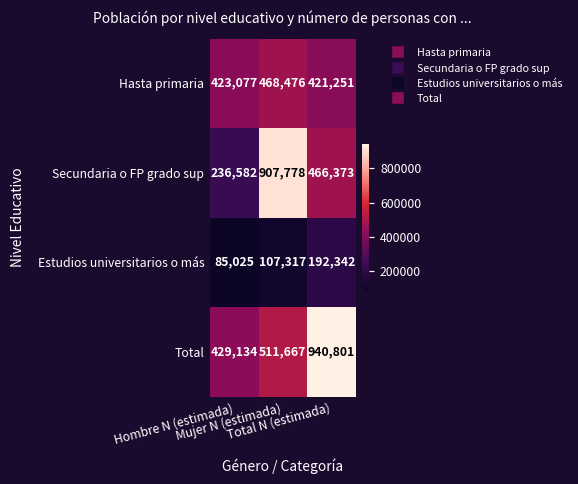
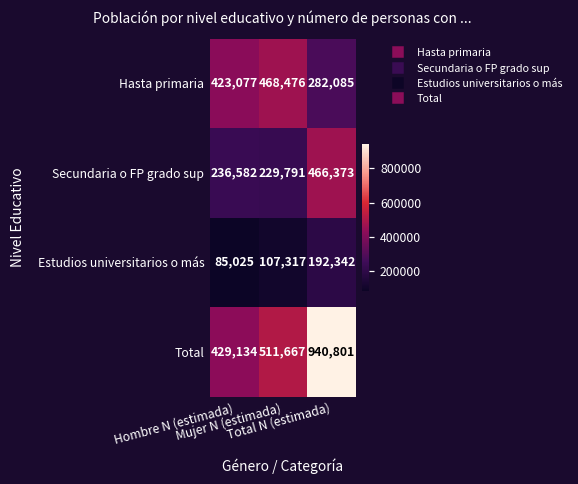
Hasta primaria, Total N (estimada): 421,251 -> 282,085
Secundaria o FP grado sup, Mujer N (estimada): 907,778 -> 229,791
